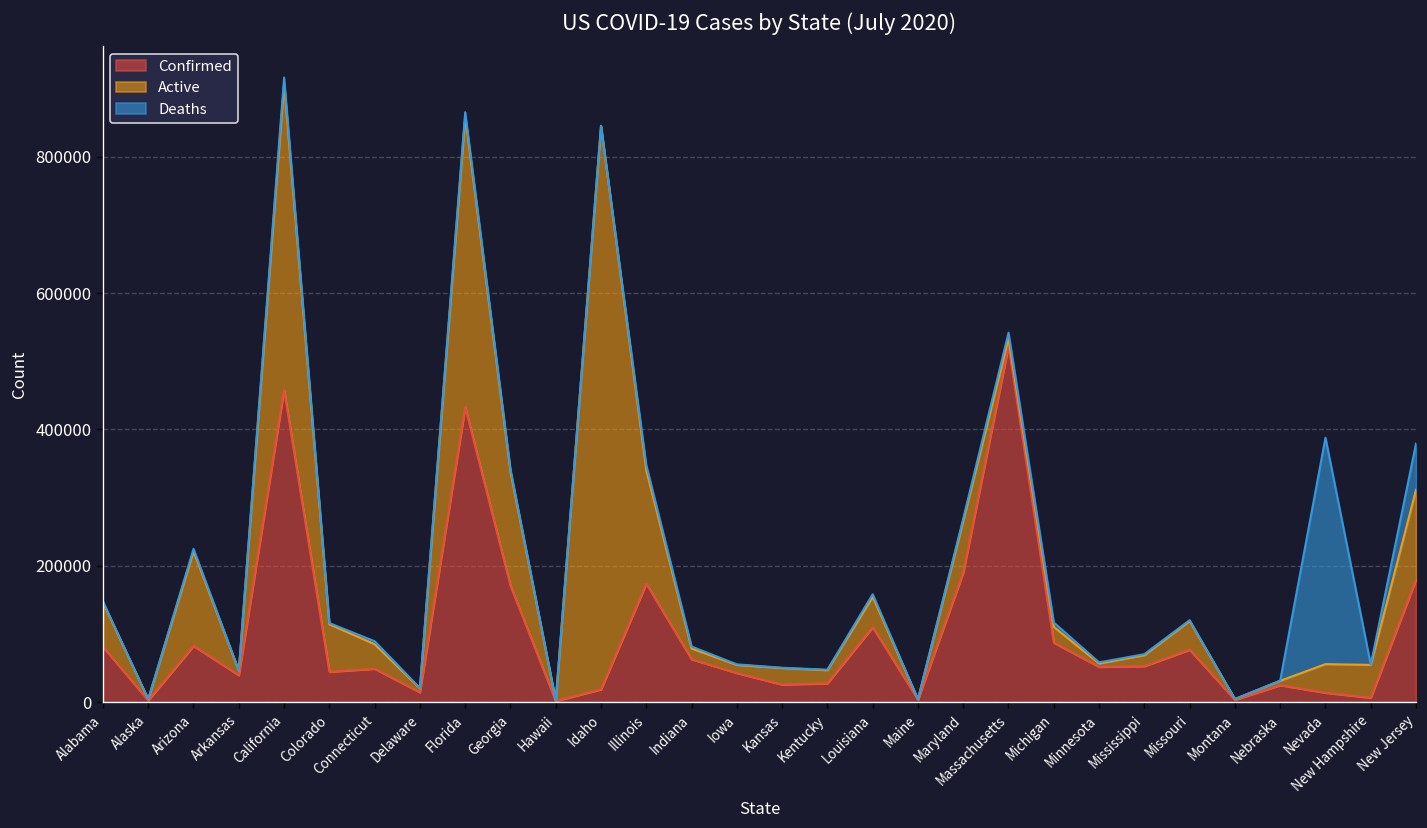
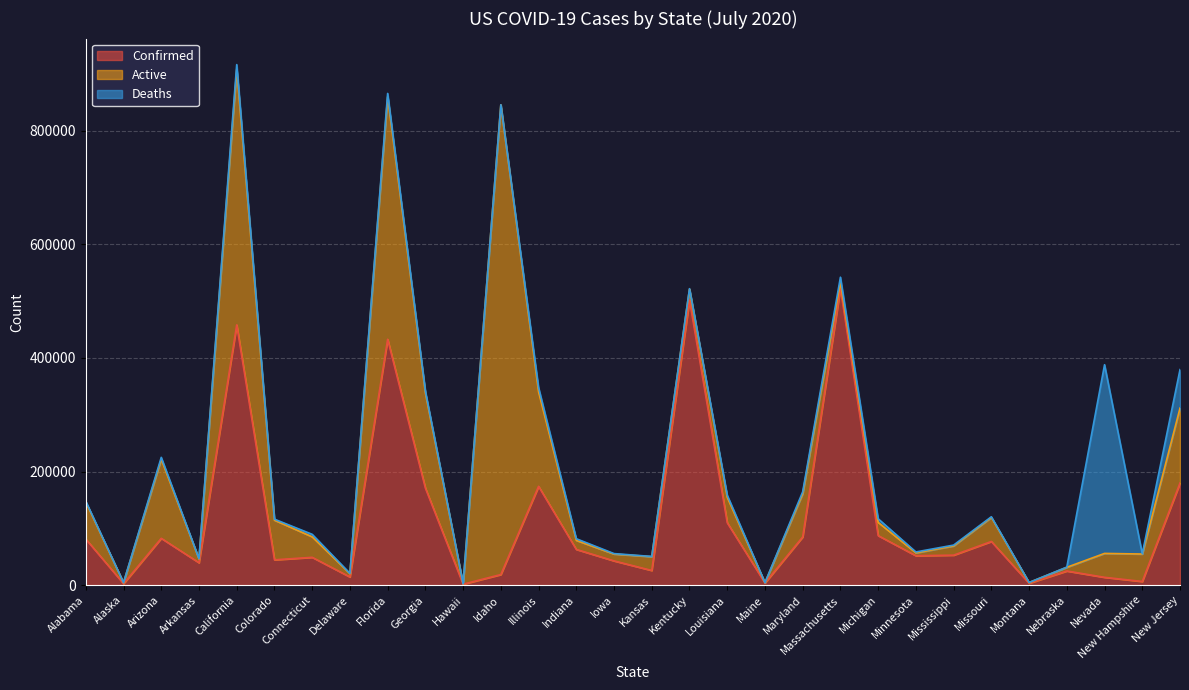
Confirmed, Kentucky: 30000 -> 500000
Confirmed, Maryland: 190000 -> 80000
